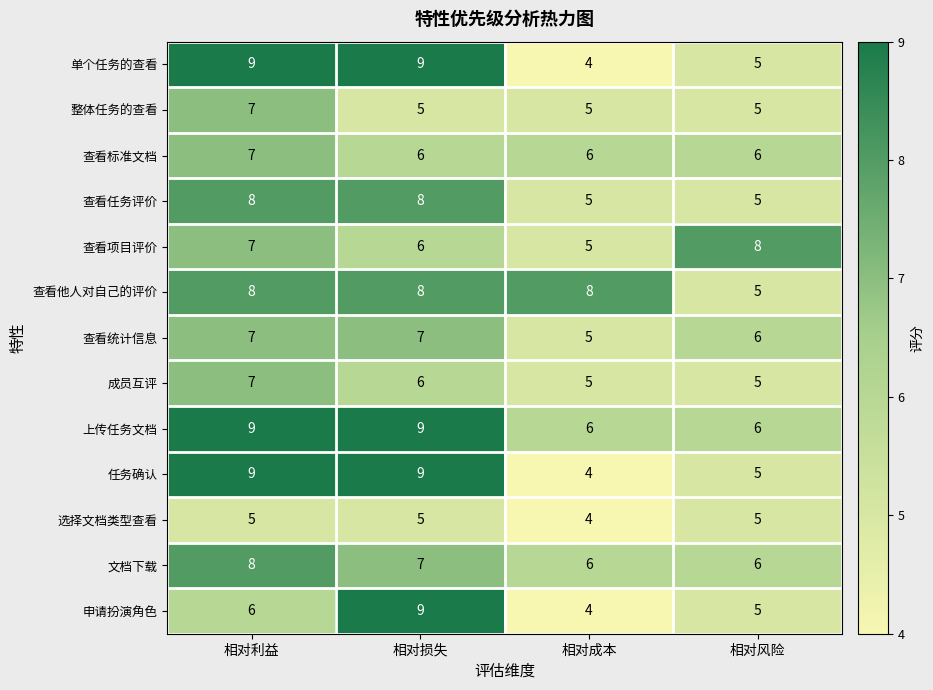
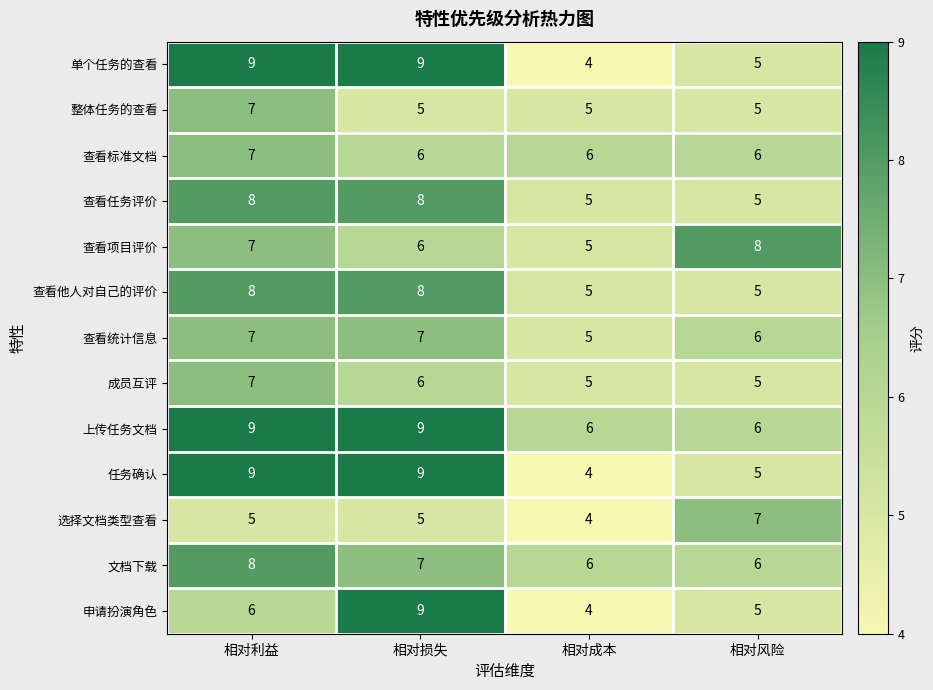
查看他人对自己的评价, 相对成本: 8 -> 5
选择文档类型查看, 相对风险: 5 -> 7
